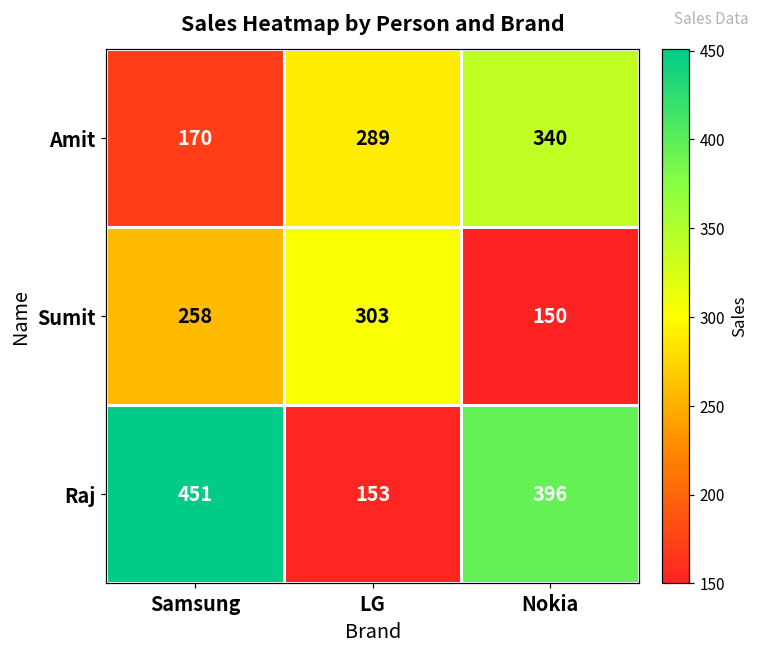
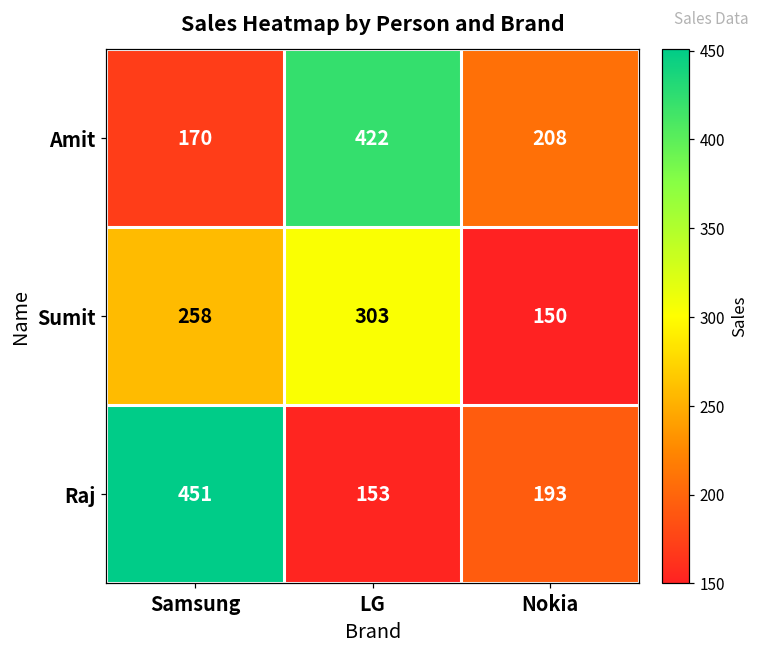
Amit, LG: 289 -> 422
Amit, Nokia: 340 -> 208
Raj, Nokia: 396 -> 193
